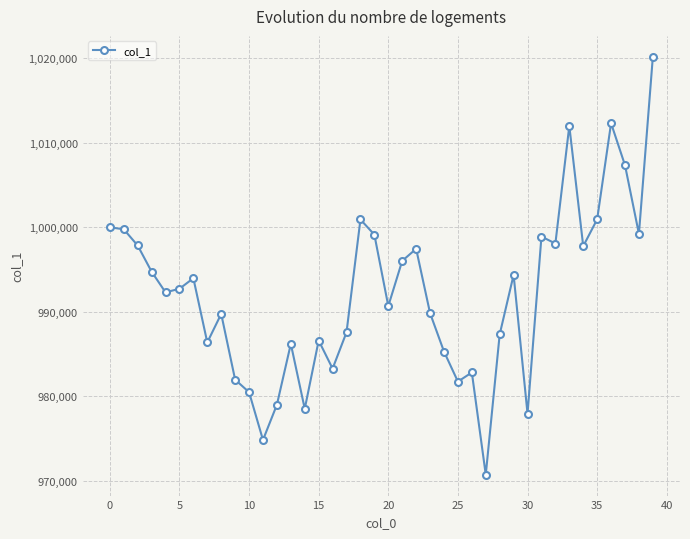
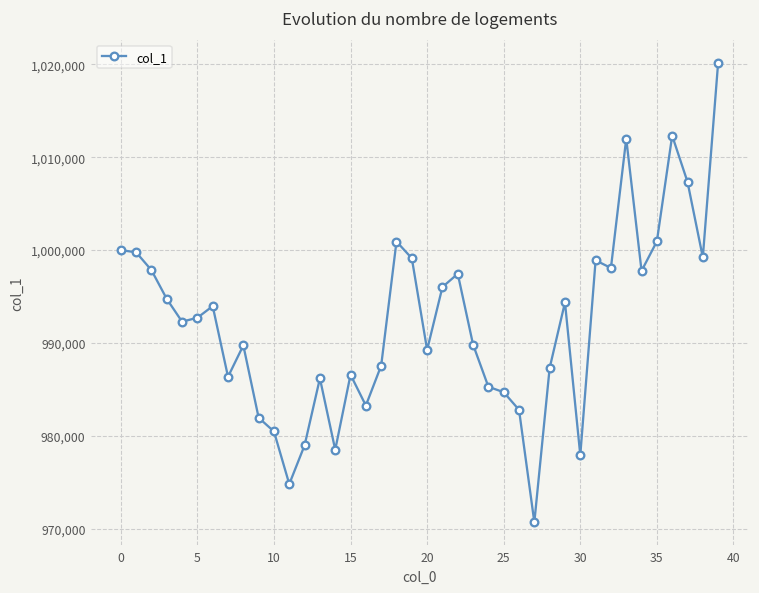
20: 991,000 -> 989,000
25: 982,000 -> 985,000
